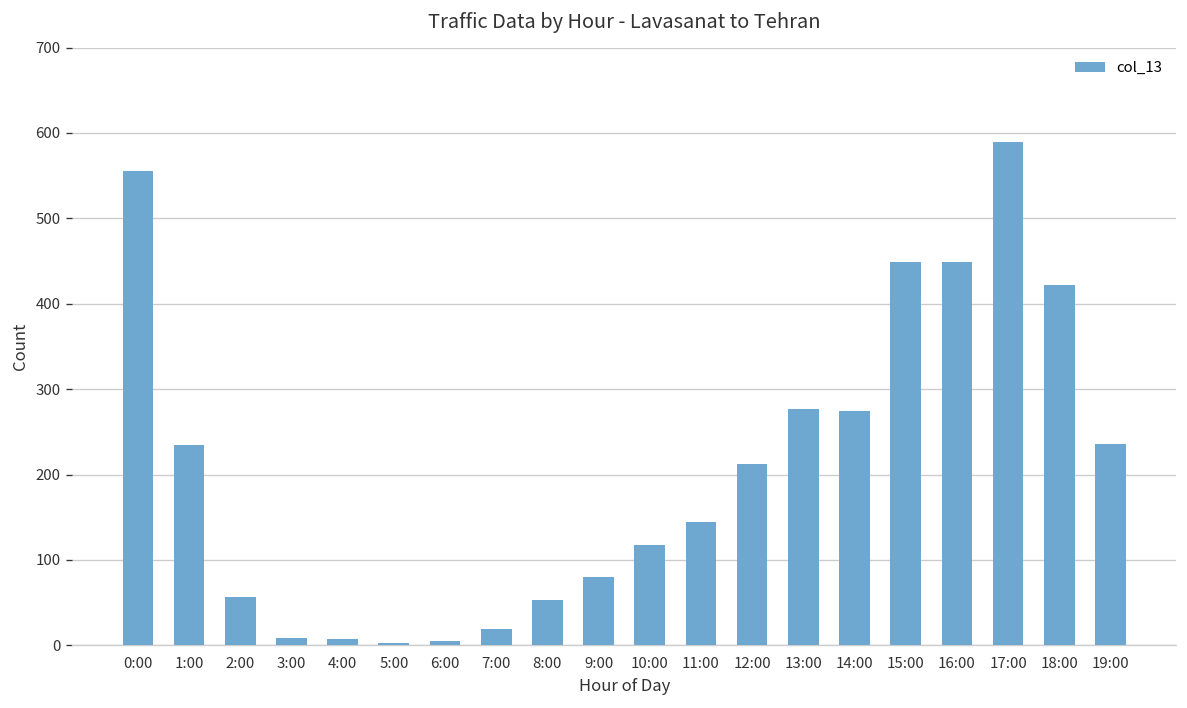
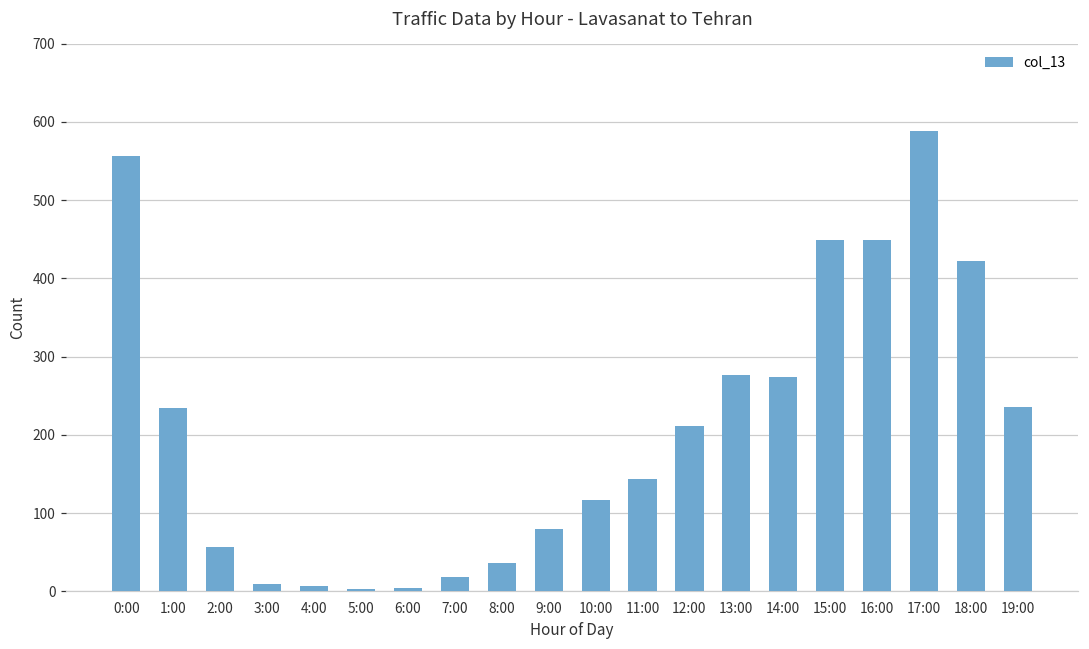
8:00: 50 -> 40
